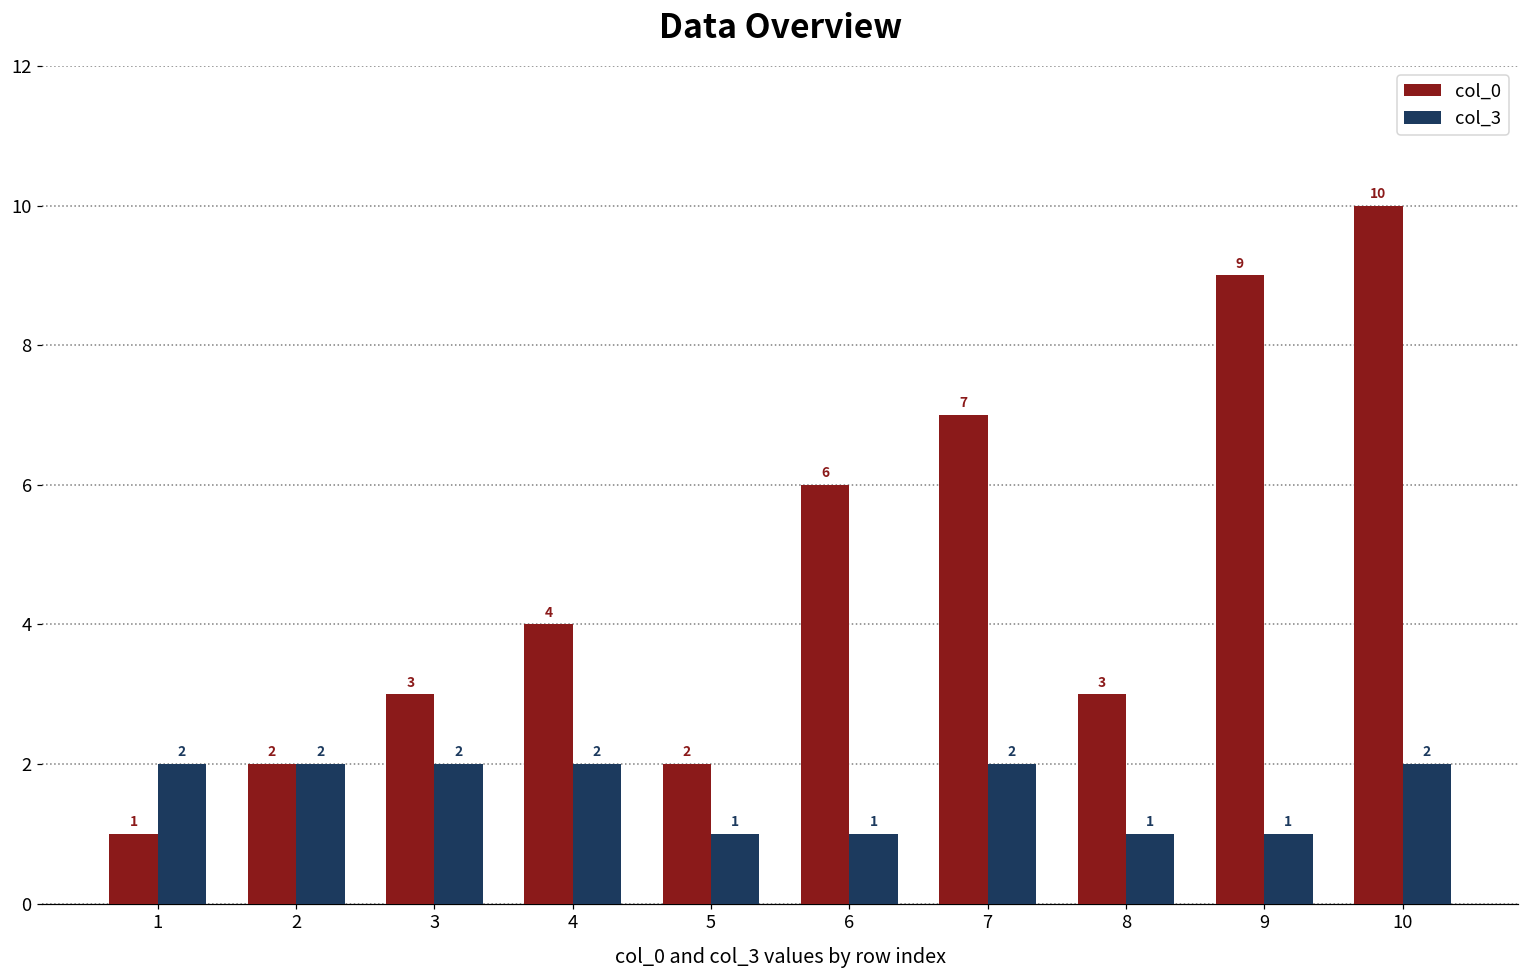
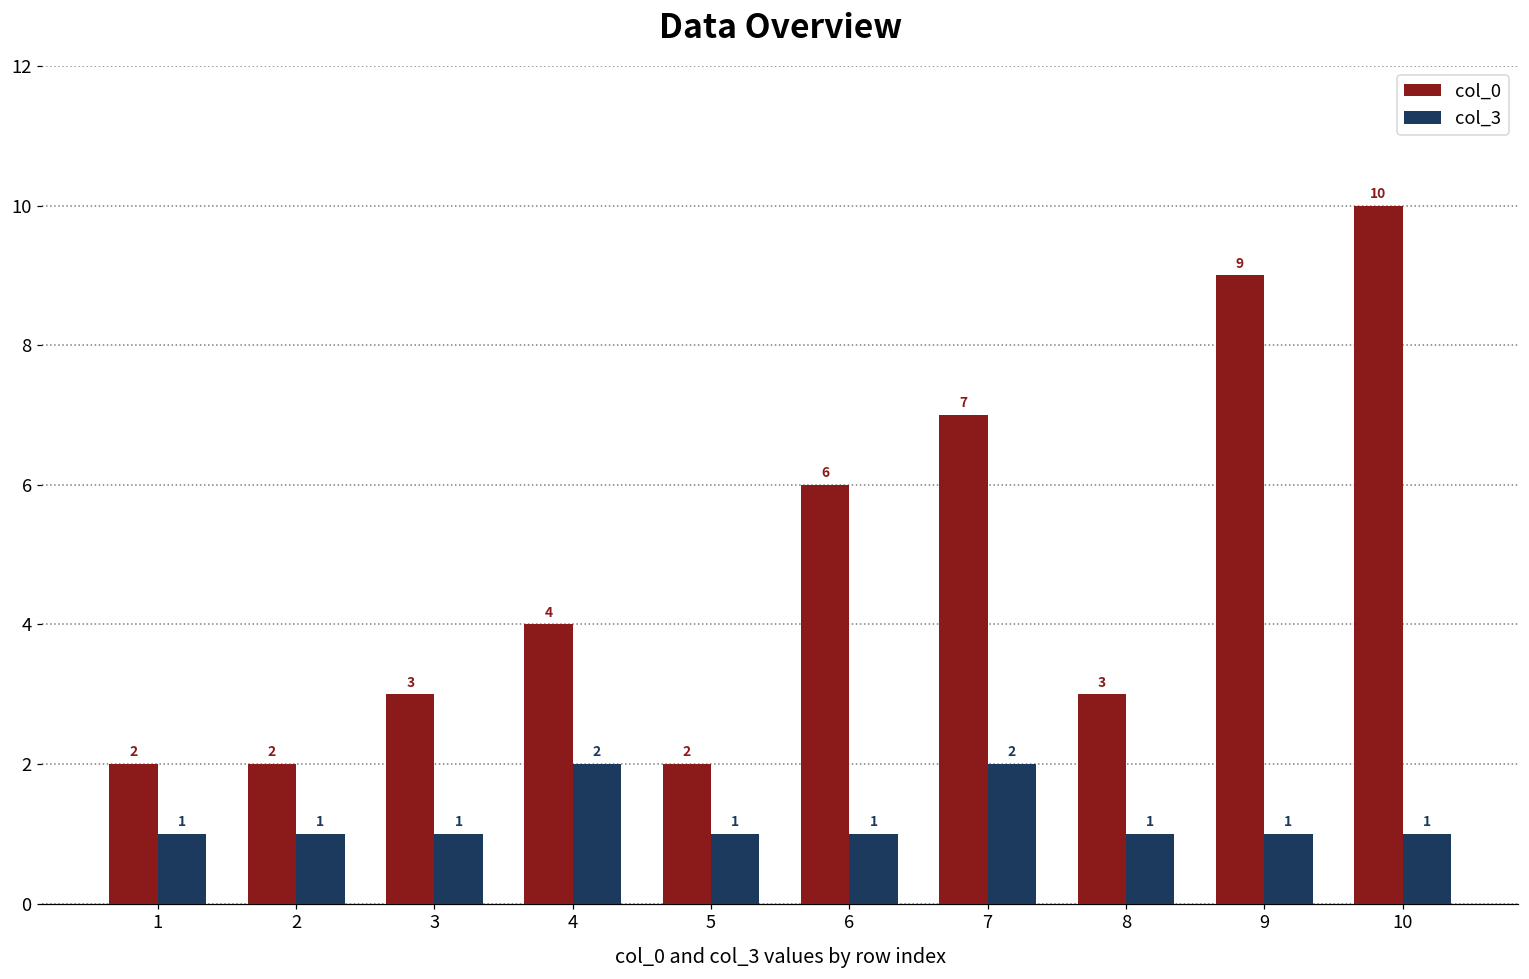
col_0, 1: 1 -> 2
col_3, 1: 2 -> 1
col_3, 2: 2 -> 1
col_3, 3: 2 -> 1
col_3, 10: 2 -> 1
